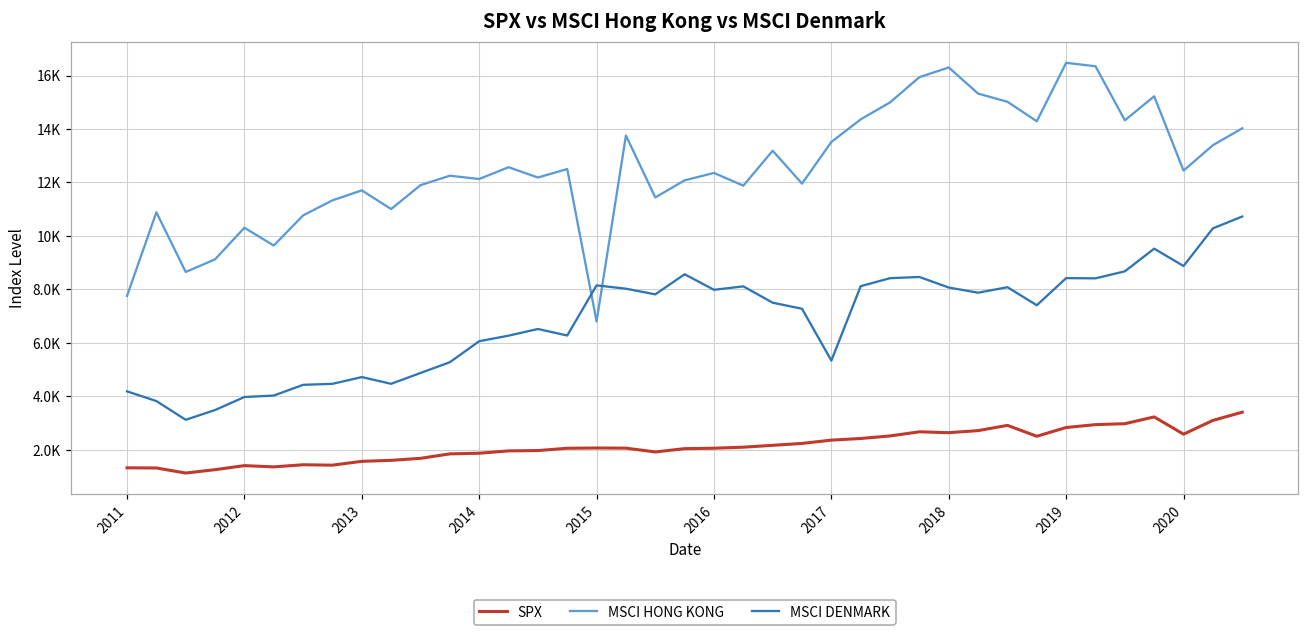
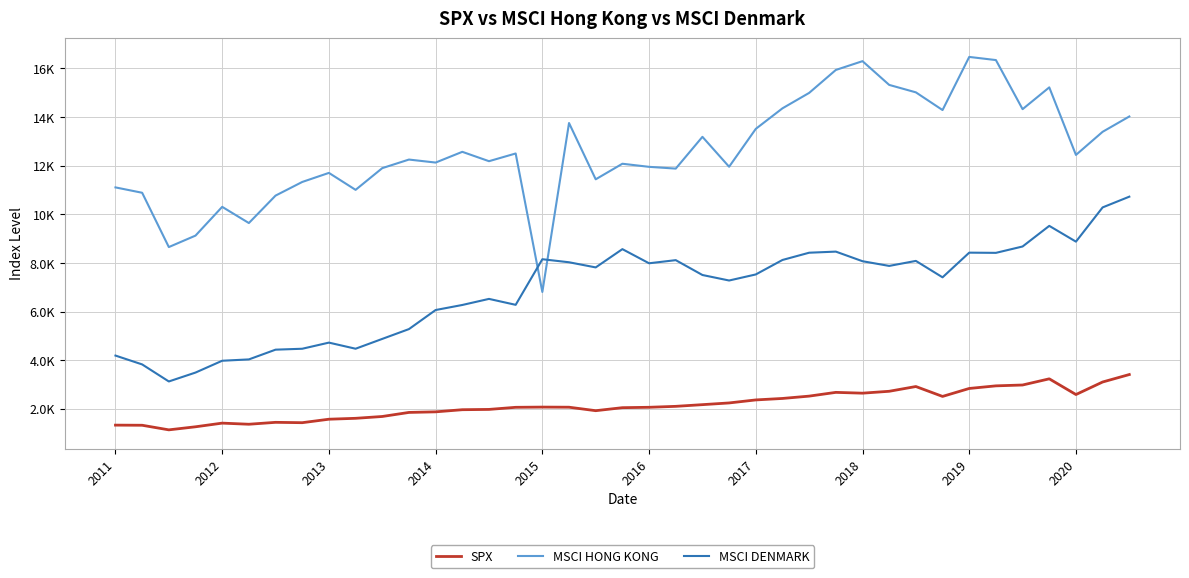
MSCI HONG KONG, 2011: 7800 -> 11100
MSCI HONG KONG, 2016: 12400 -> 12000
MSCI DENMARK, 2017: 5300 -> 7500
